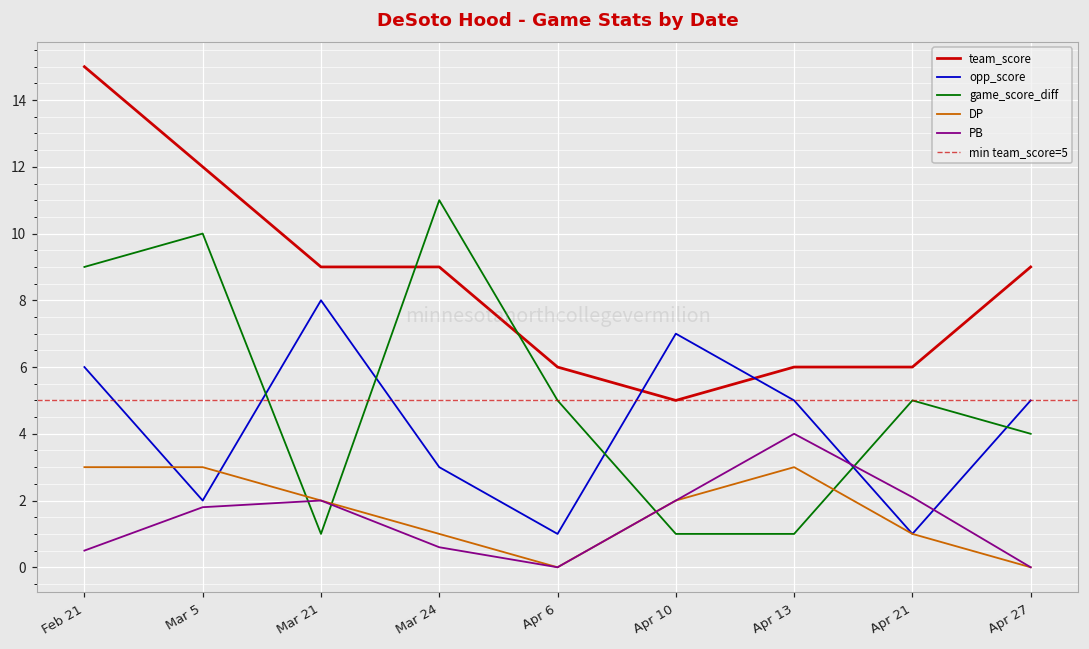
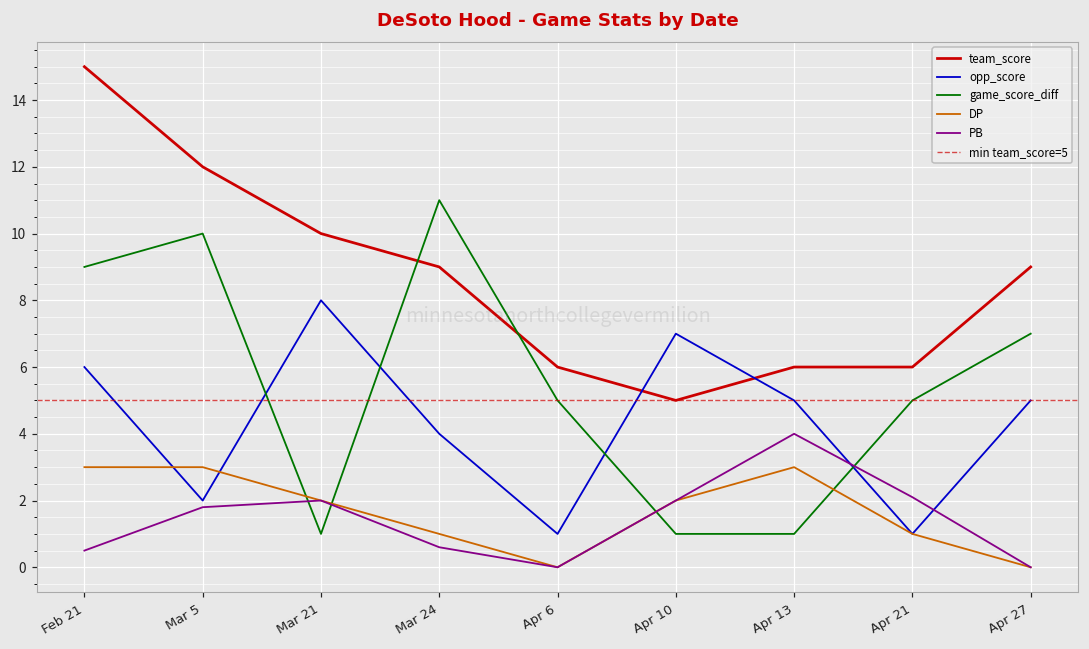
team_score, Mar 21: 9 -> 10
opp_score, Mar 24: 3 -> 4
game_score_diff, Apr 27: 4 -> 7
